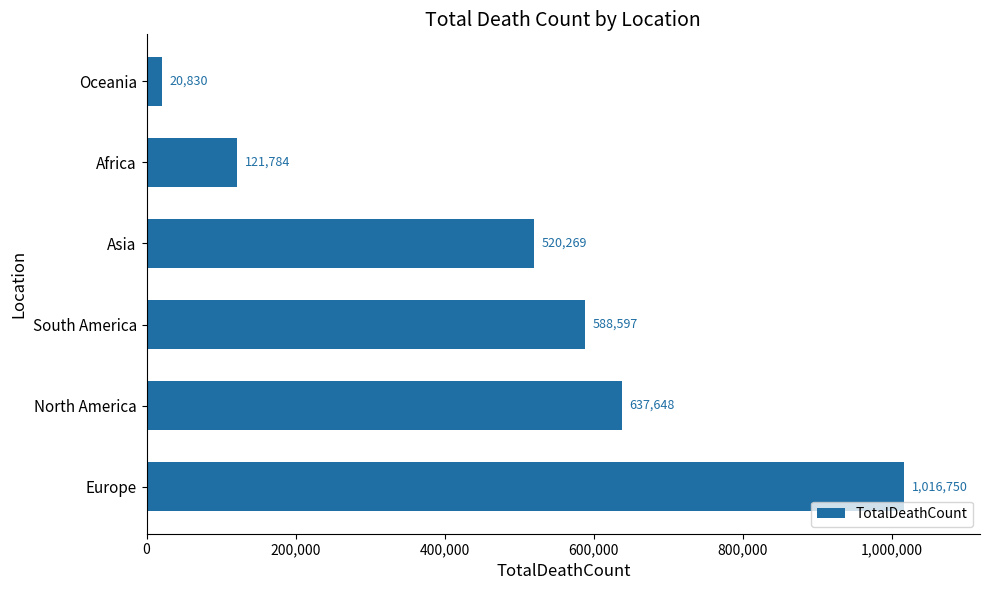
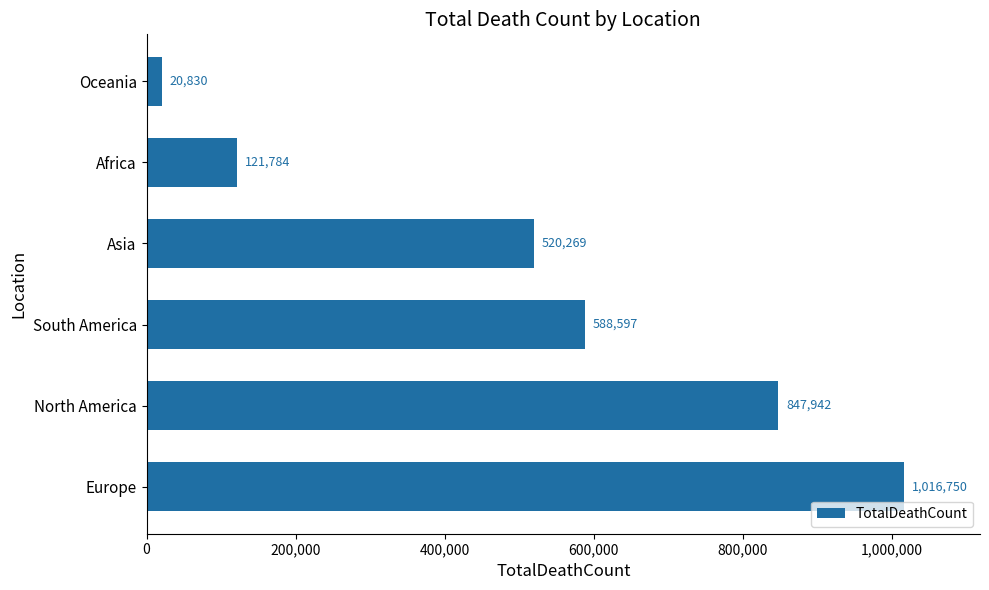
North America: 637,648 -> 847,942
